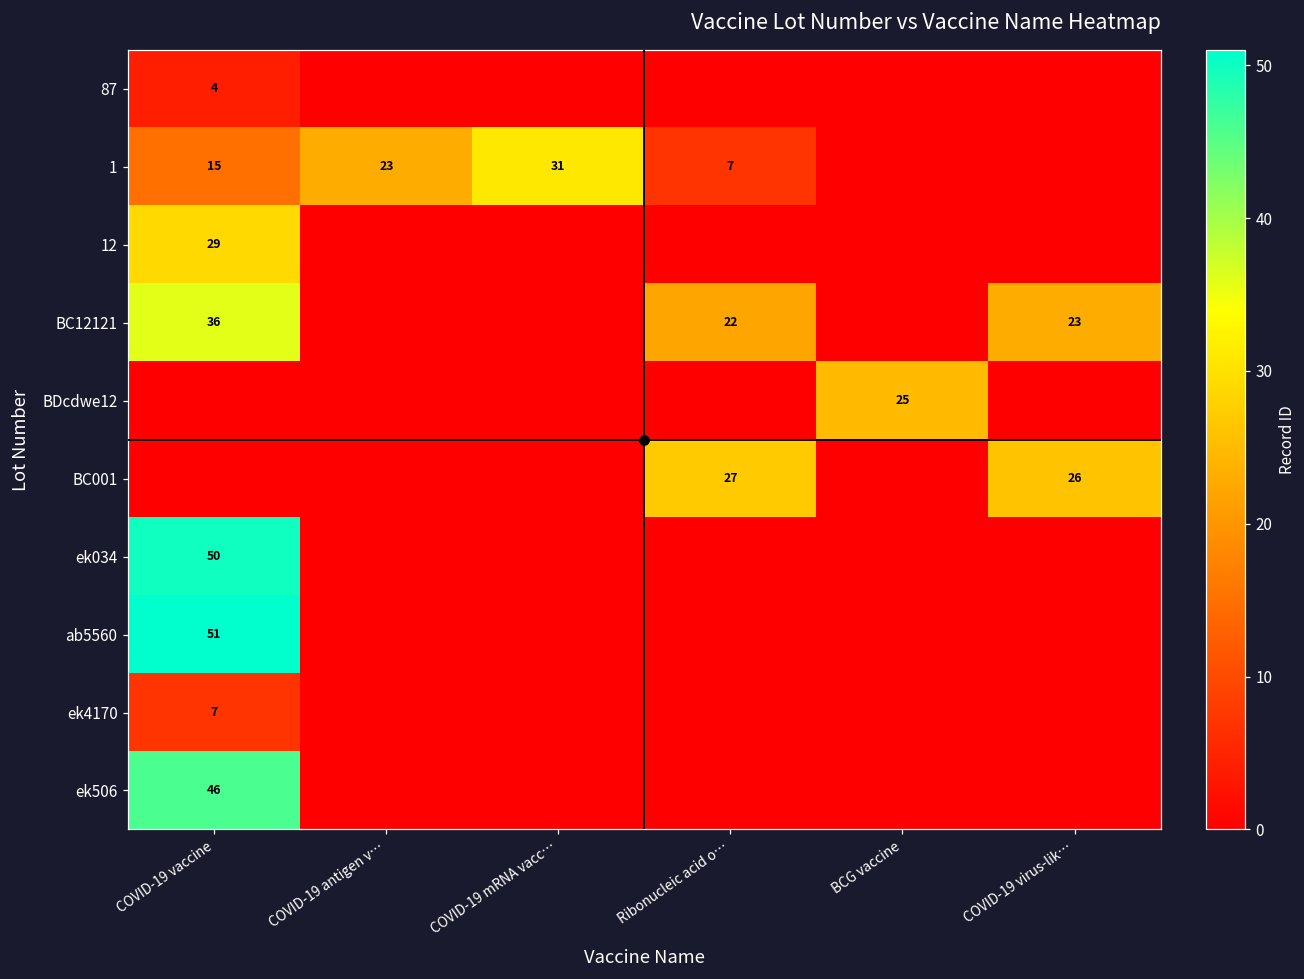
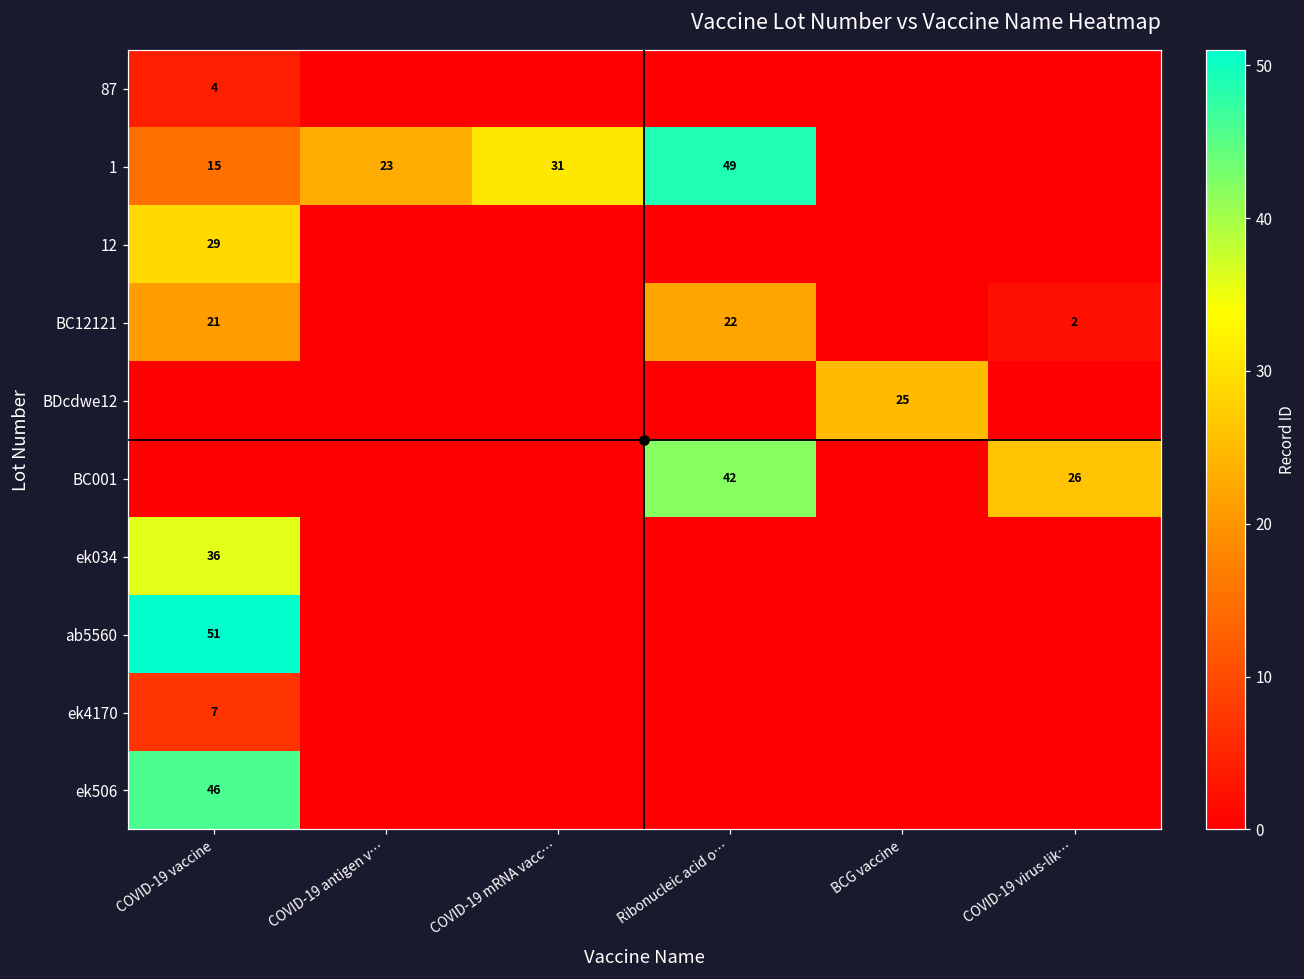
1, Ribonucleic acid o…: 7 -> 49
BC12121, COVID-19 vaccine: 36 -> 21
BC12121, COVID-19 virus-lik…: 23 -> 2
BC001, Ribonucleic acid o…: 27 -> 42
ek034, COVID-19 vaccine: 50 -> 36
